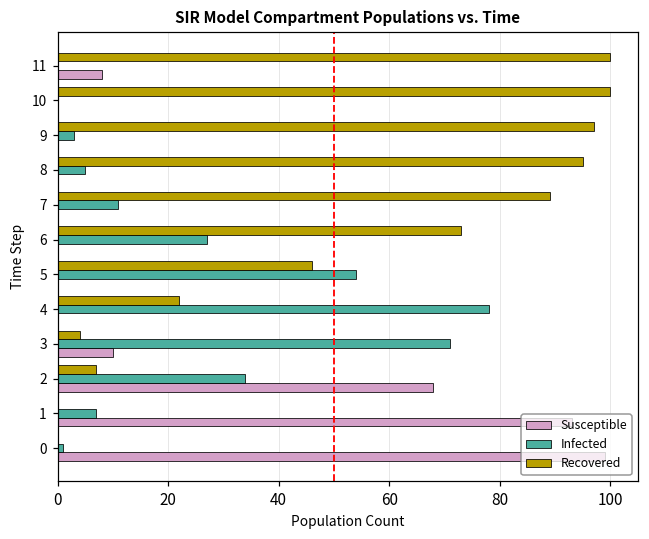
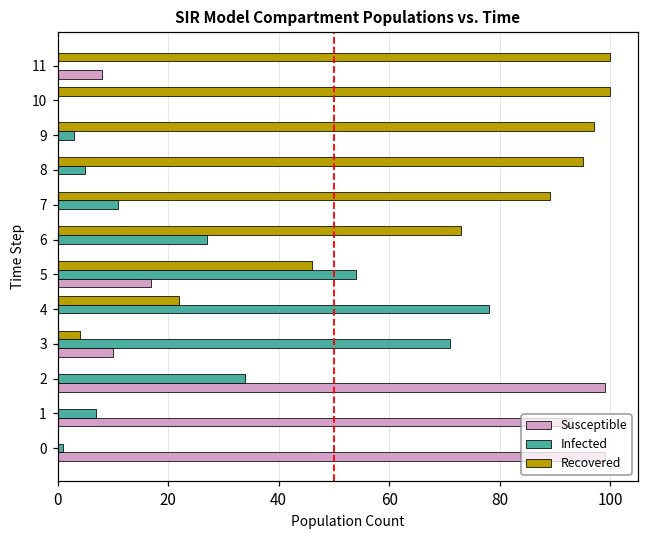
Susceptible, 5: 0 -> 17
Recovered, 2: 7 -> 0
Susceptible, 2: 68 -> 99
